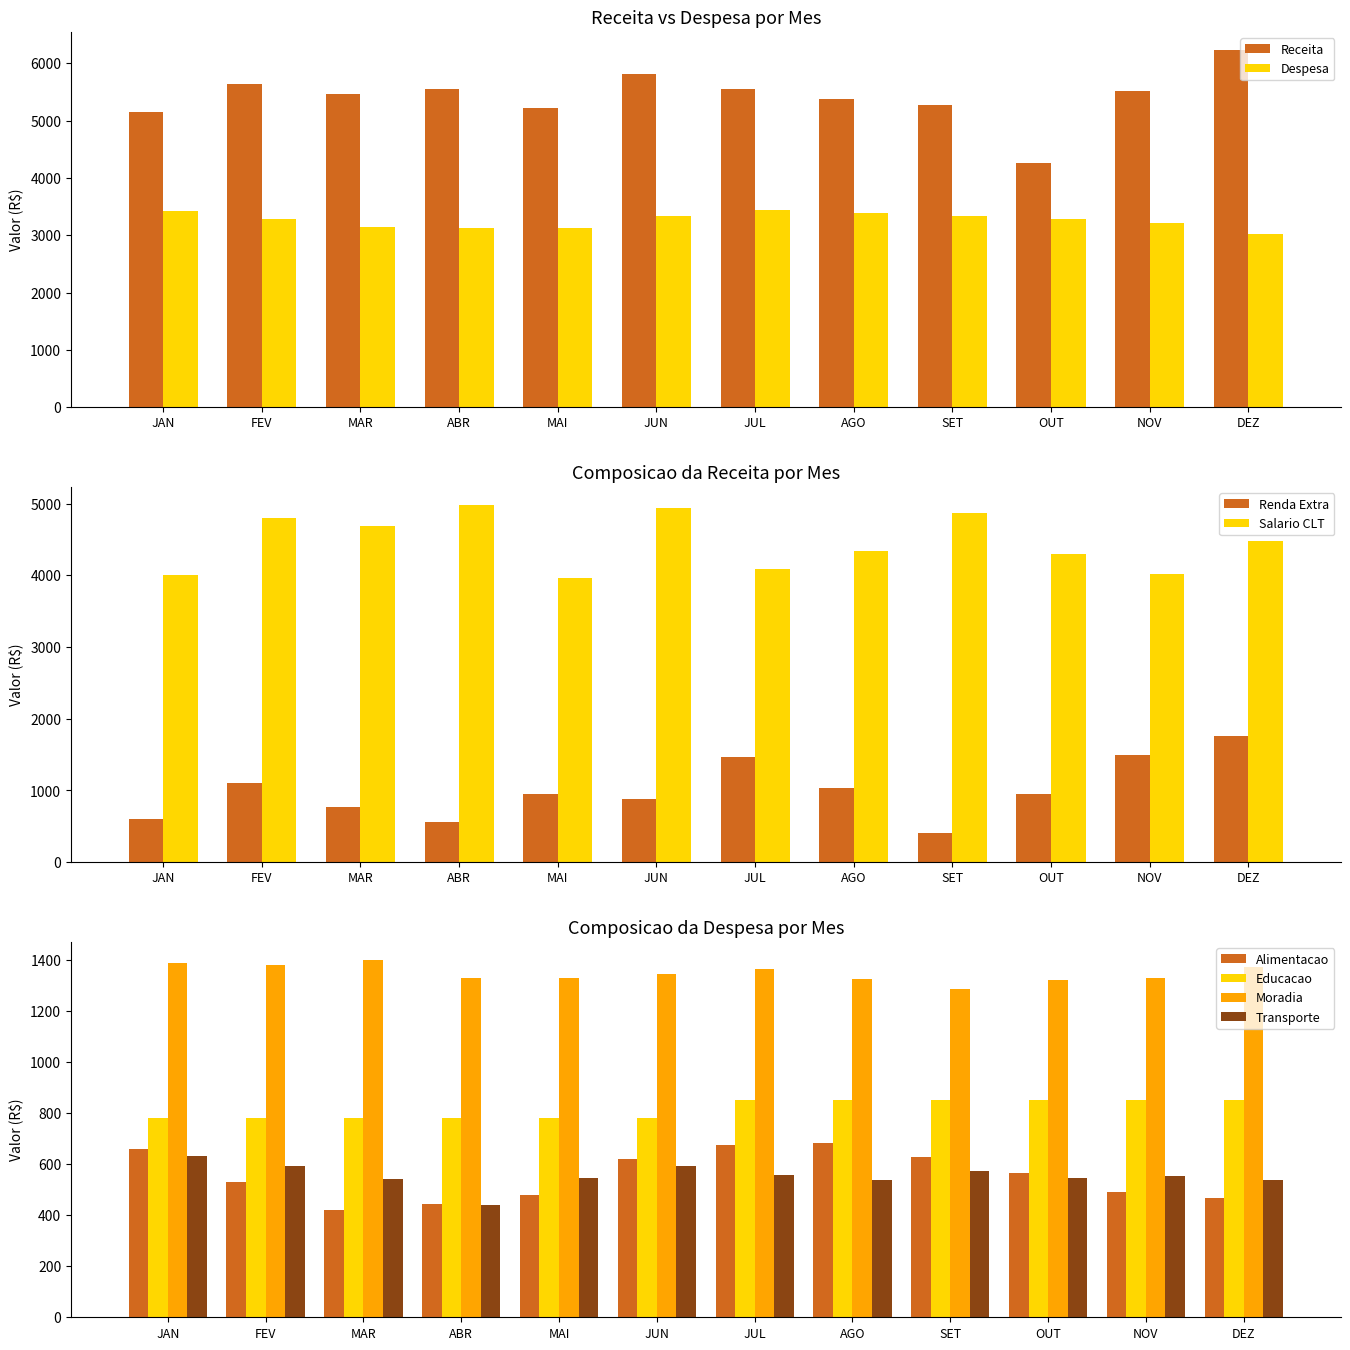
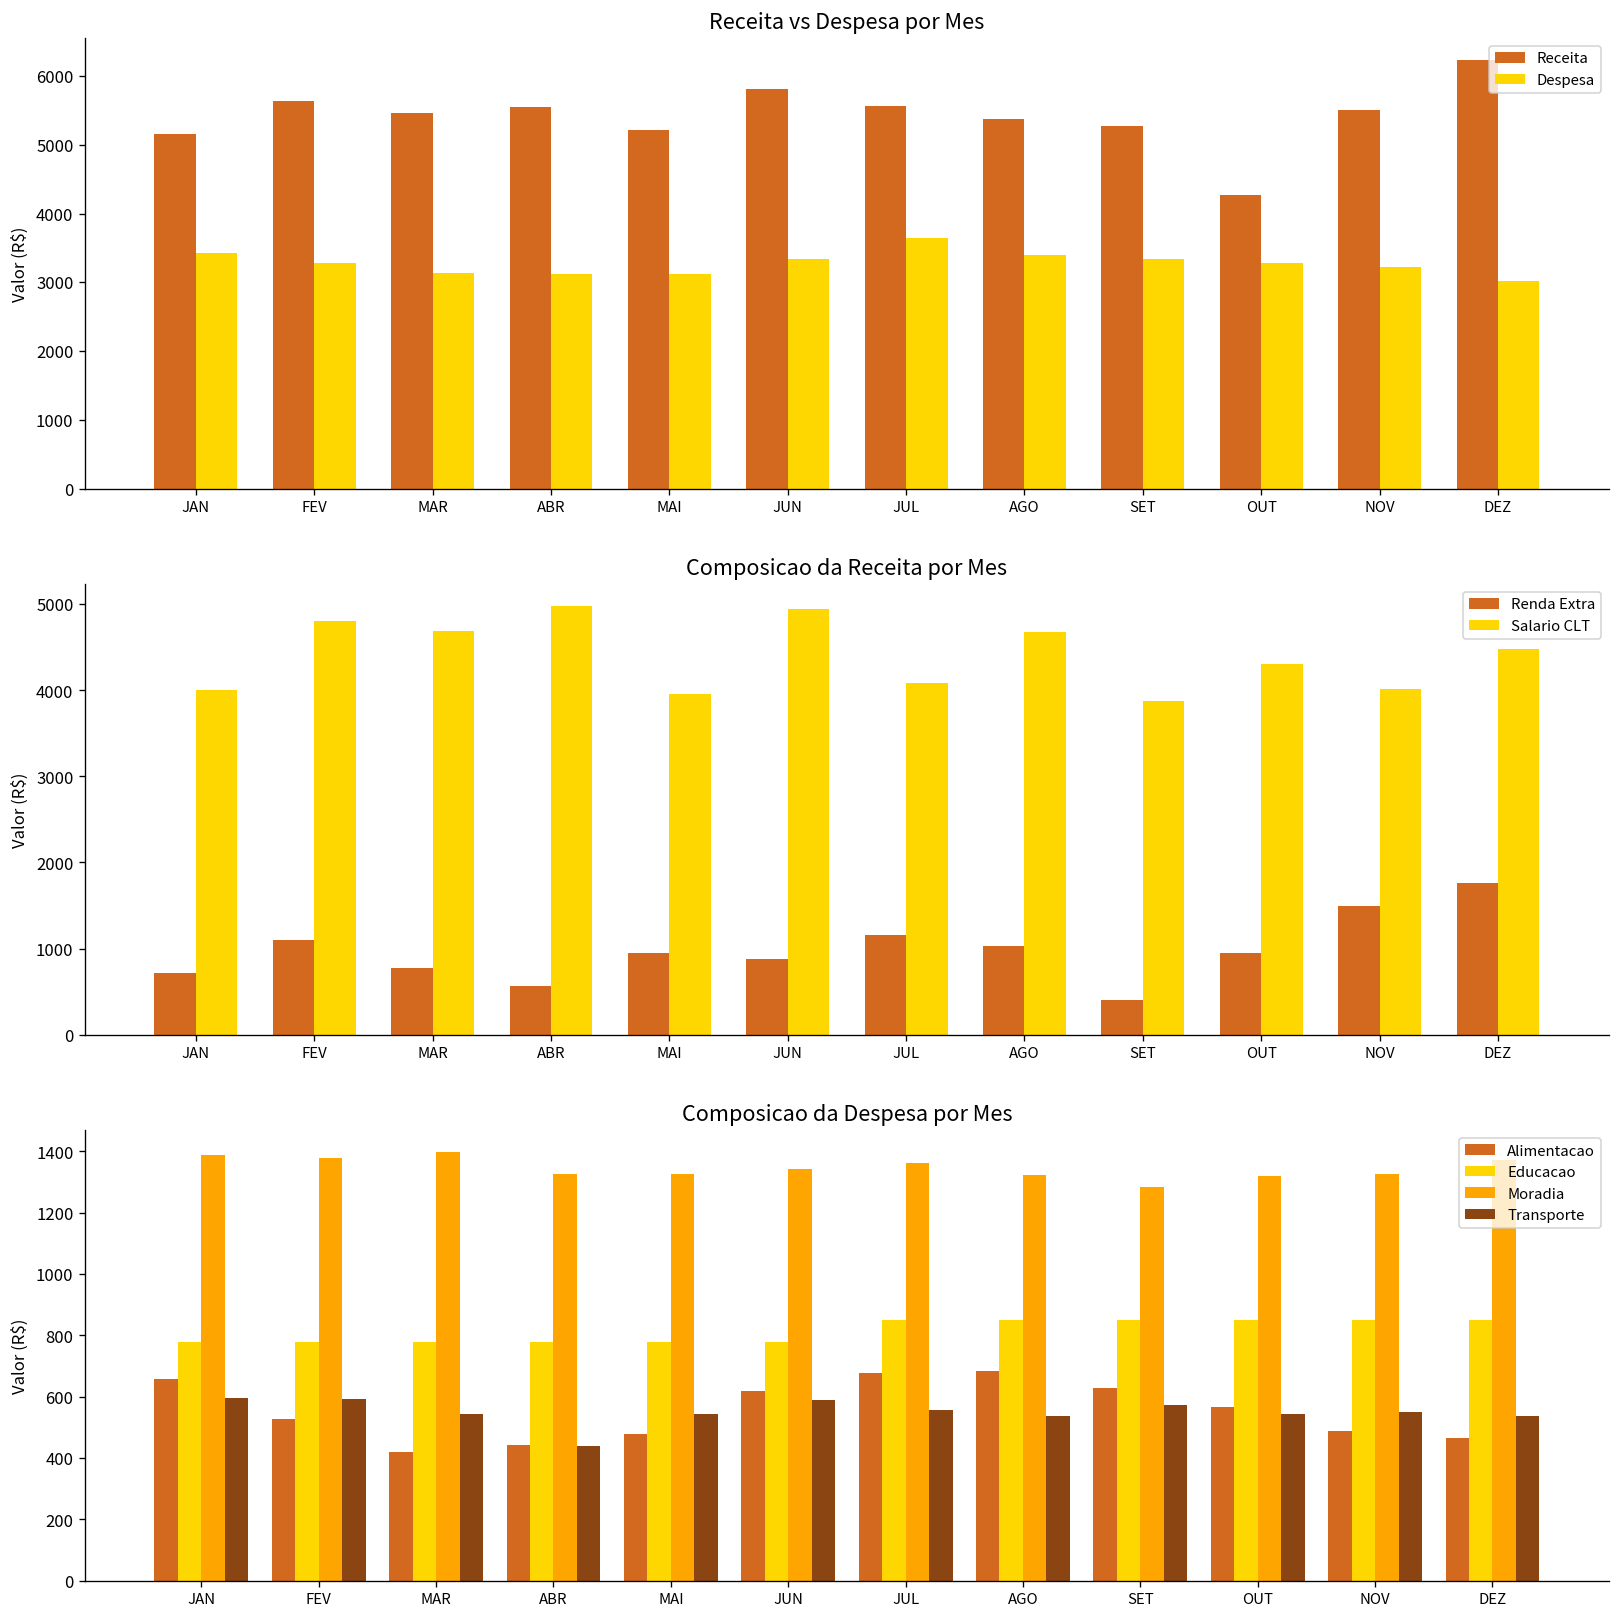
Receita vs Despesa por Mes, Despesa, JUL: 3400 -> 3600
Composicao da Receita por Mes, Renda Extra, JAN: 600 -> 700
Composicao da Receita por Mes, Renda Extra, JUL: 1500 -> 1200
Composicao da Receita por Mes, Salario CLT, AGO: 4300 -> 4700
Composicao da Receita por Mes, Salario CLT, SET: 4900 -> 3900
Composicao da Despesa por Mes, Transporte, JAN: 630 -> 600
